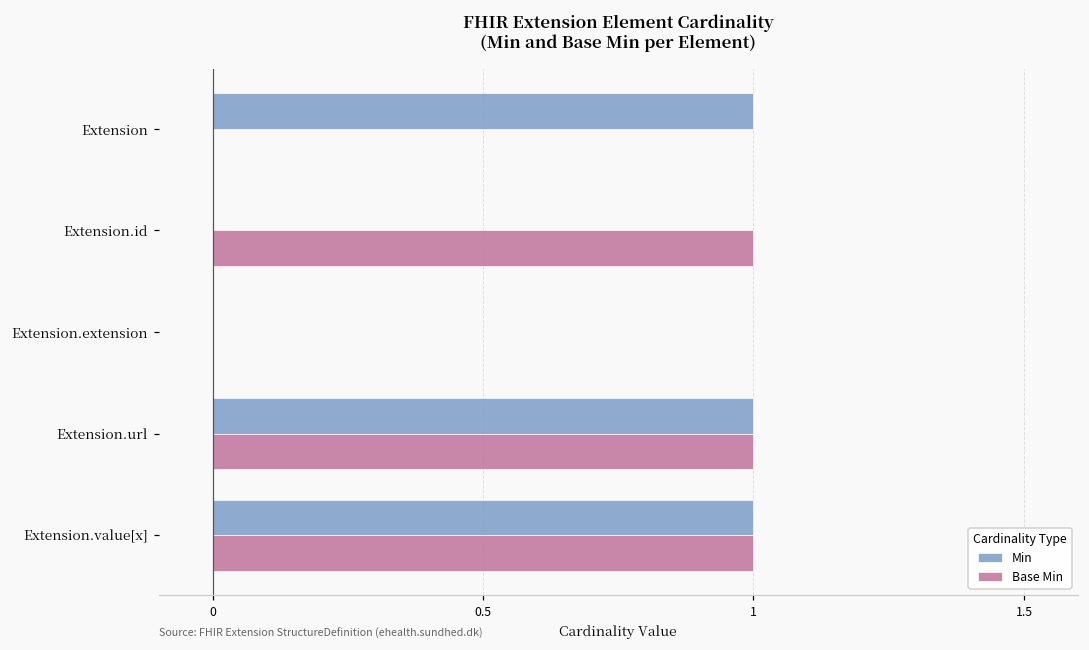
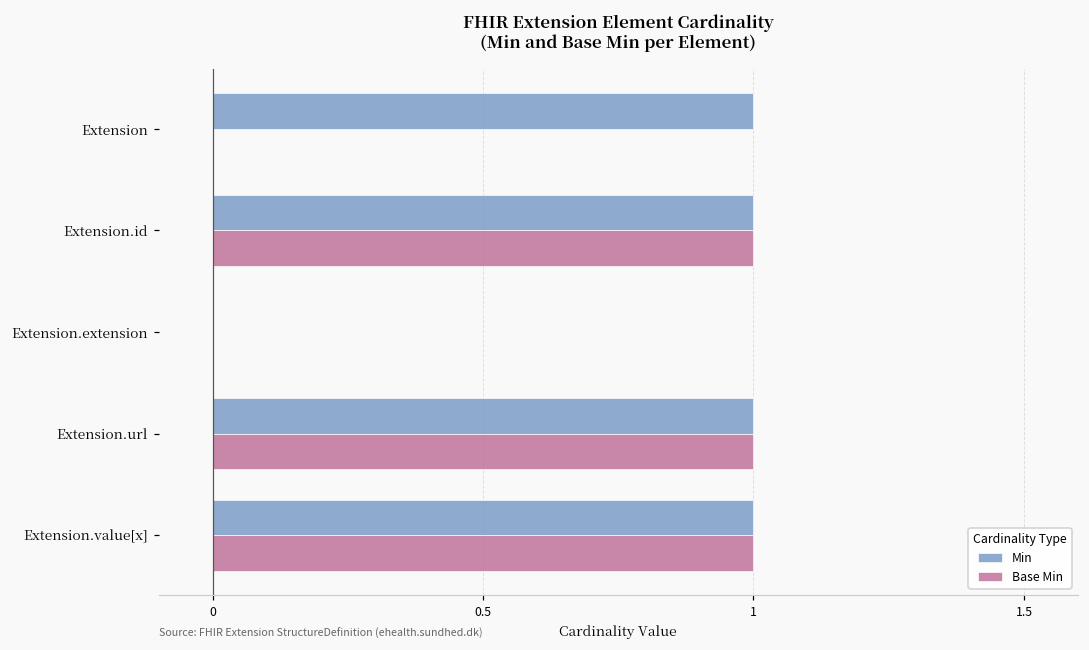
Min, Extension.id: 0 -> 1
